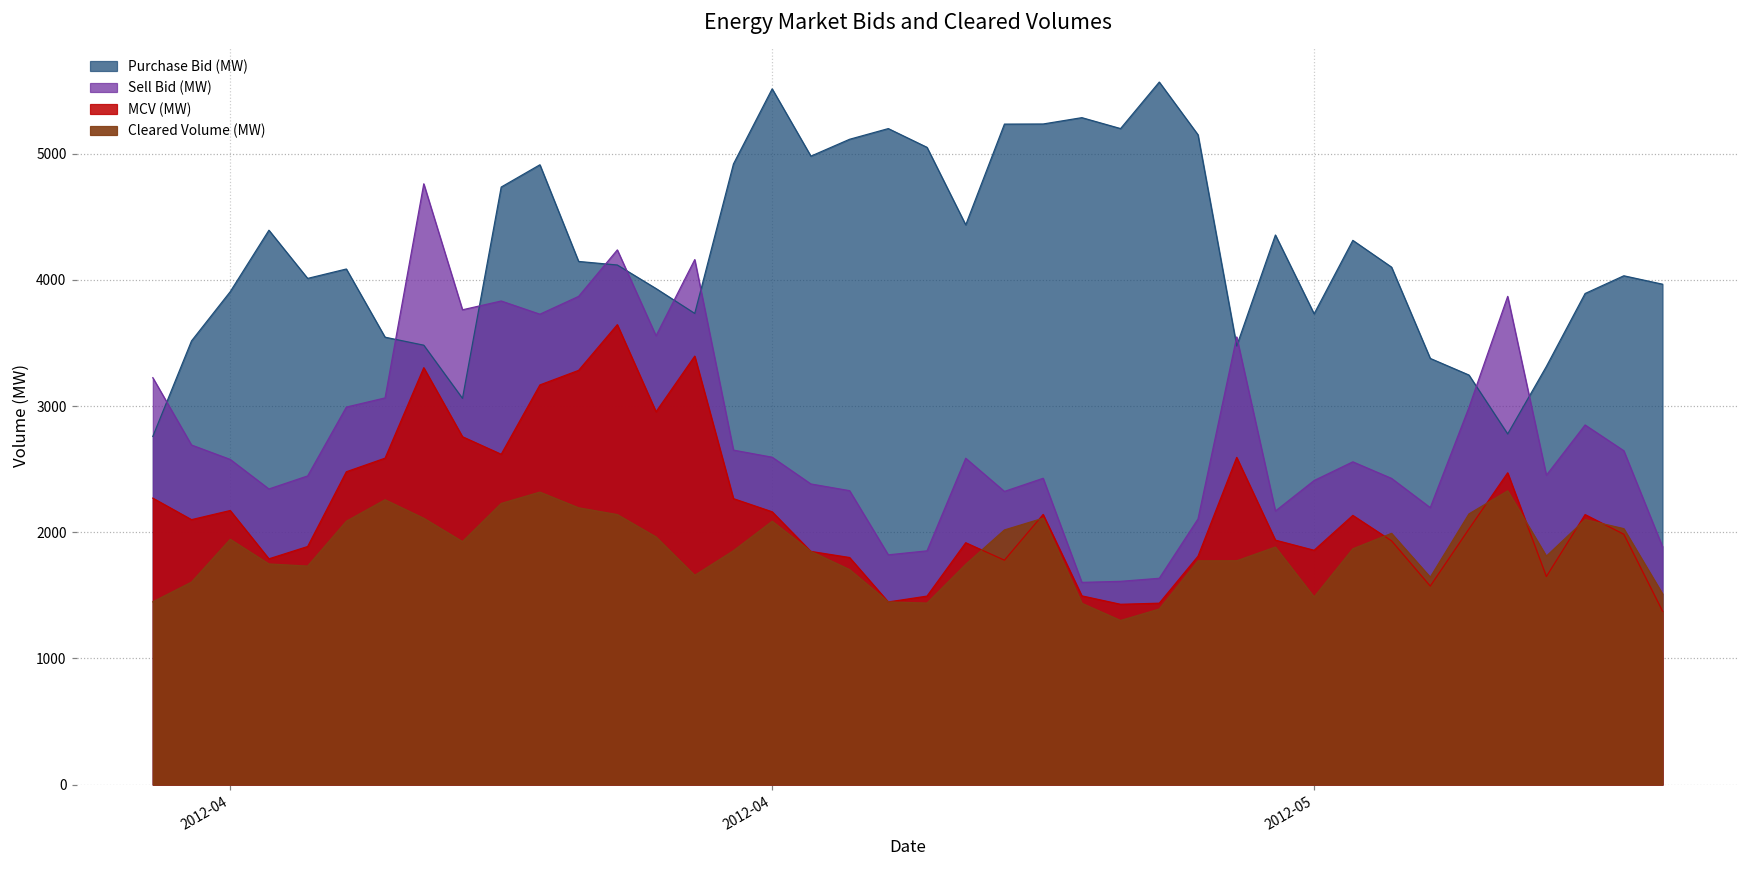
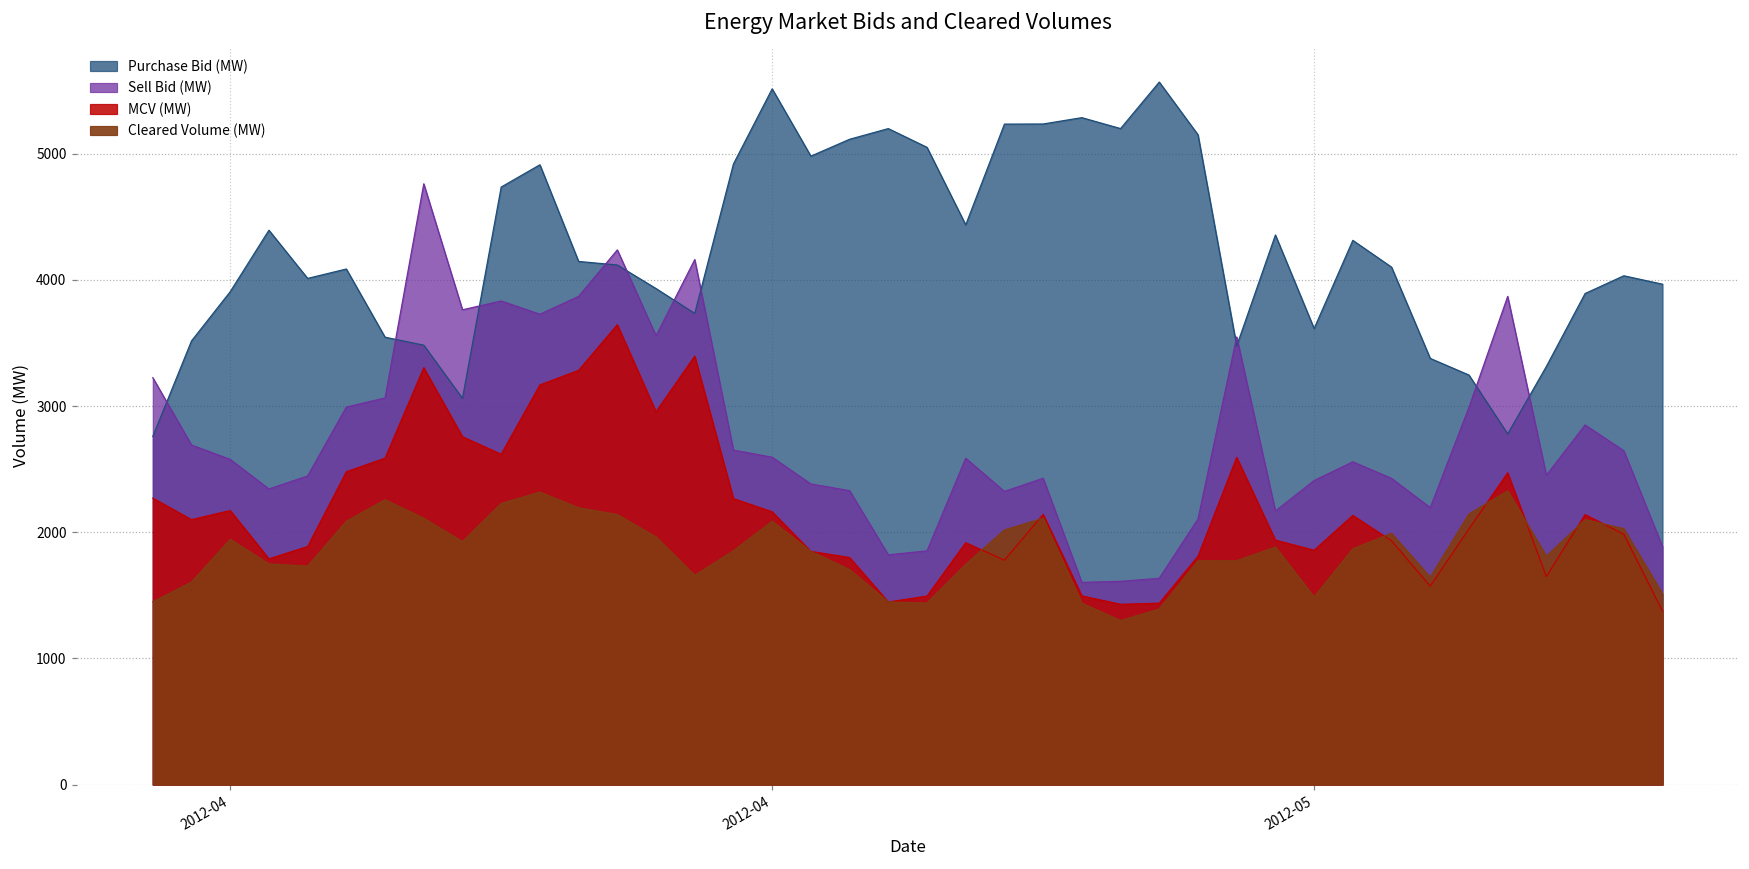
Purchase Bid (MW), 2012-05: 3730 -> 3620
